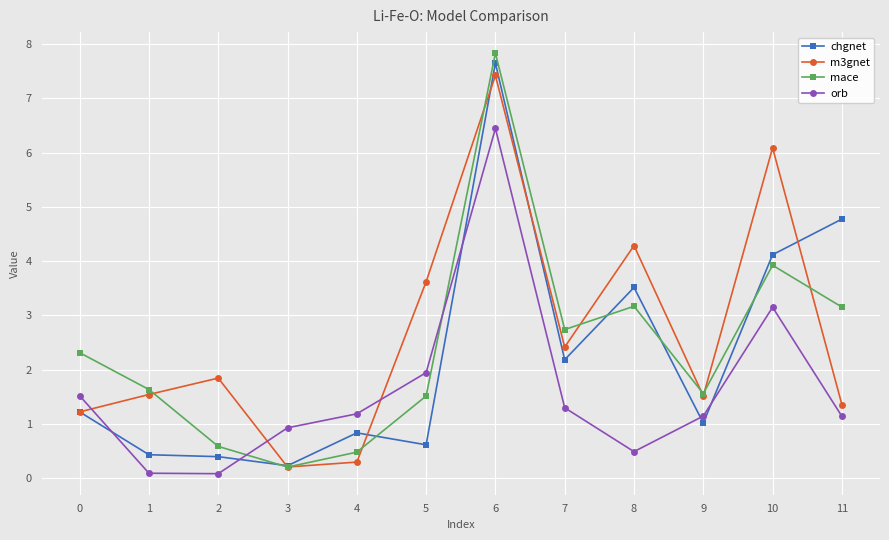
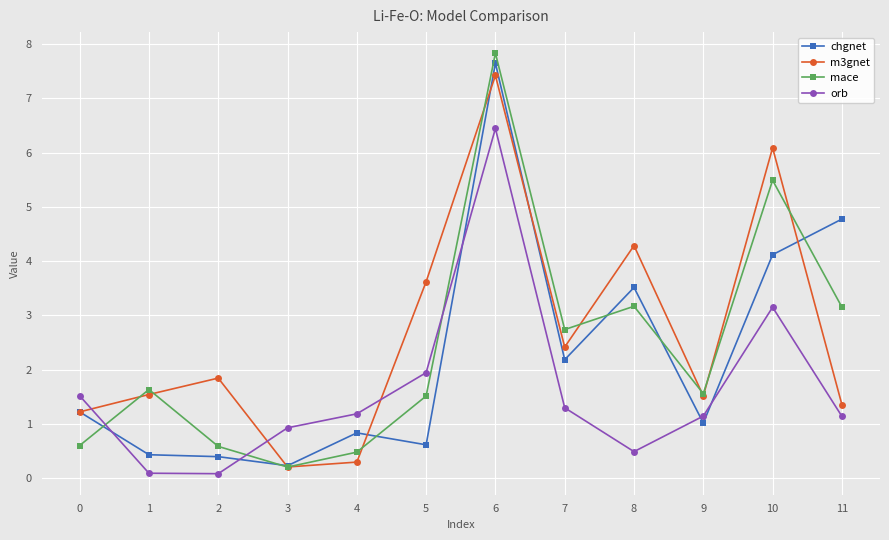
mace, 0: 2.3 -> 0.6
mace, 10: 3.9 -> 5.5
